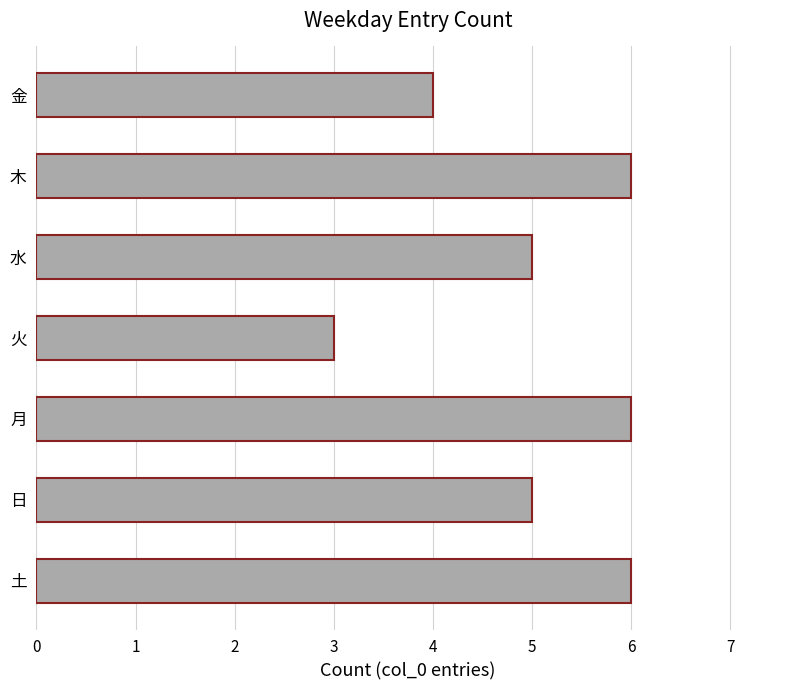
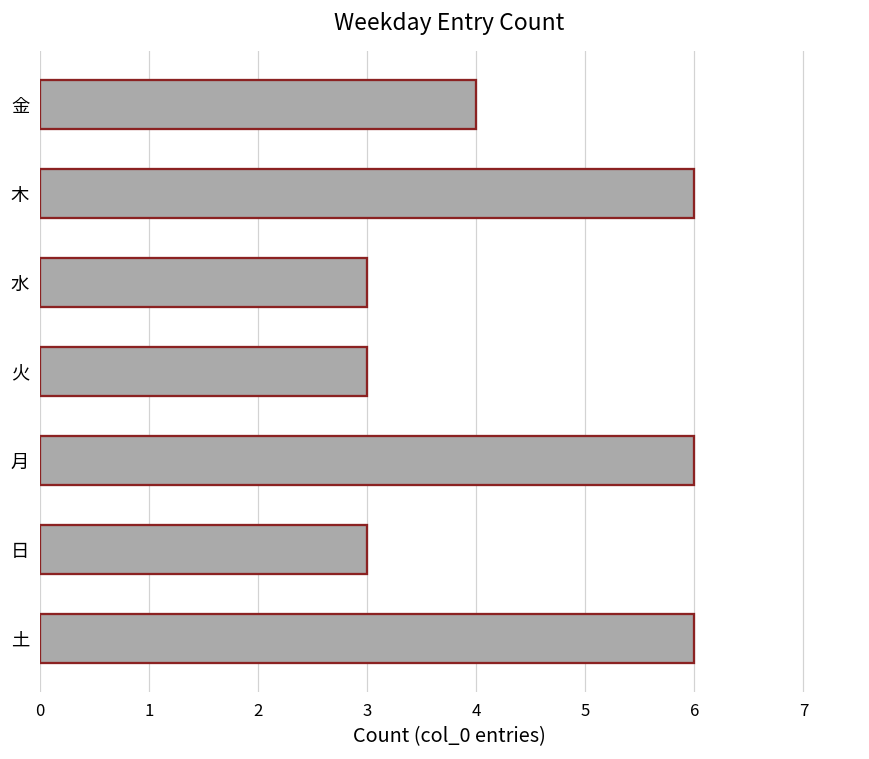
水: 5 -> 3
日: 5 -> 3
